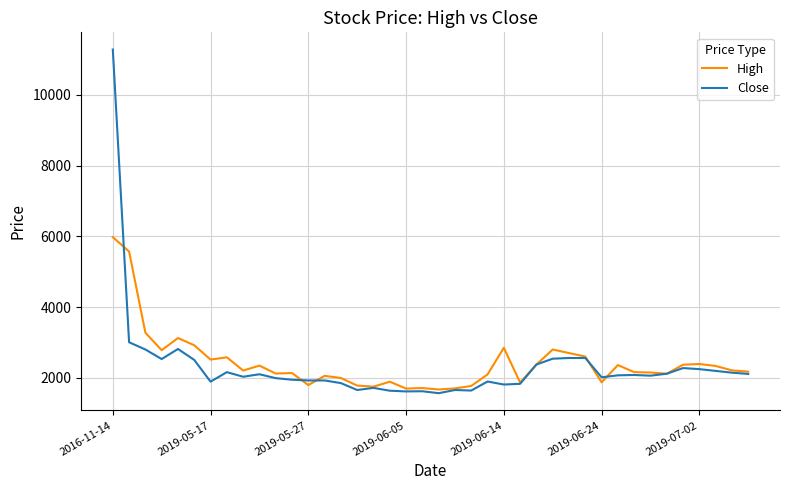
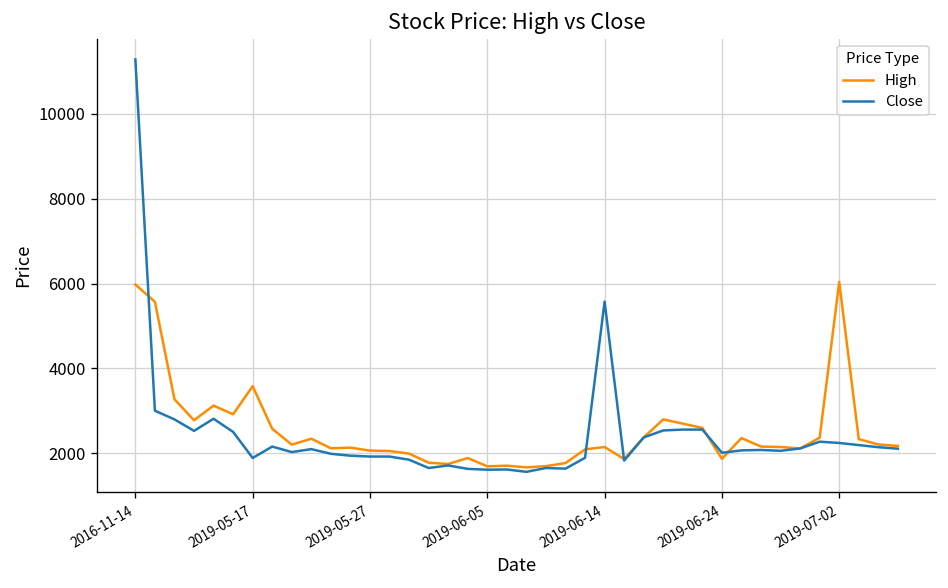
High, 2019-05-17: 2500 -> 3600
High, 2019-05-27: 1800 -> 2100
High, 2019-06-14: 2800 -> 2200
Close, 2019-06-14: 1800 -> 5600
High, 2019-07-02: 2400 -> 6000
